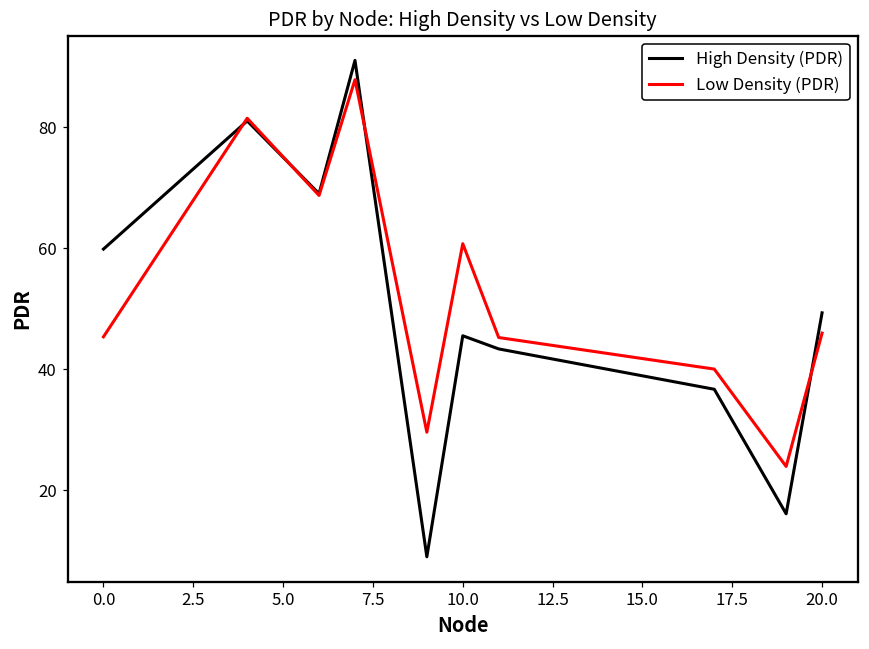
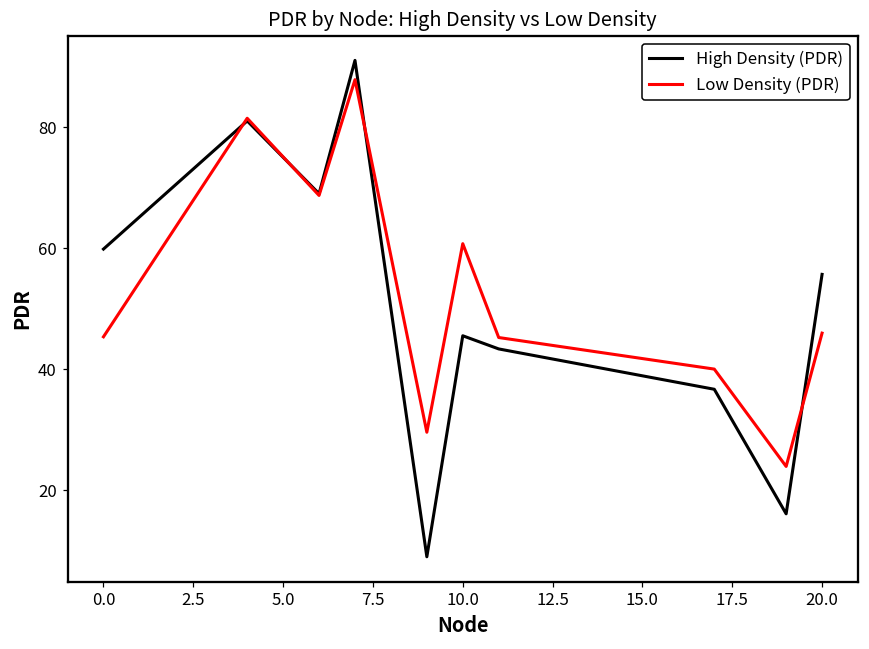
High Density (PDR), 20.0: 49 -> 56
